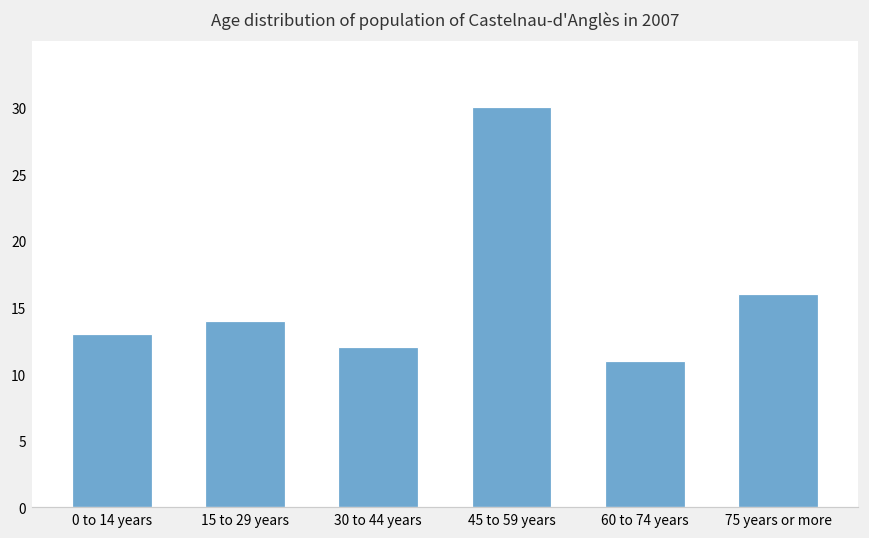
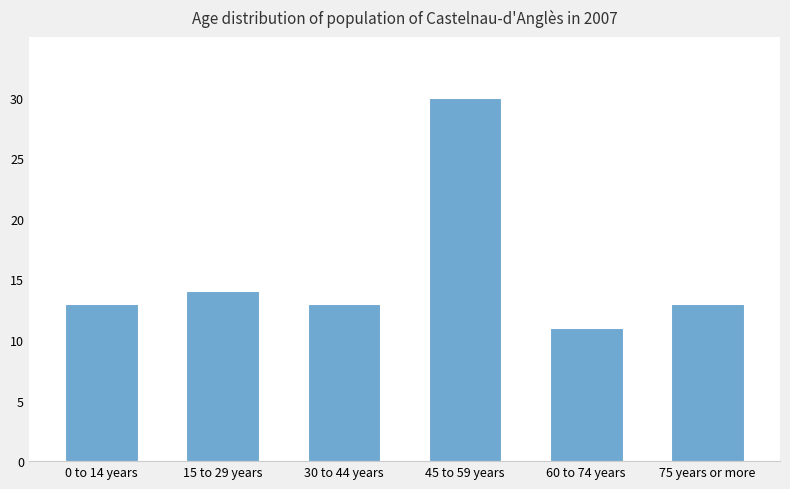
30 to 44 years: 12 -> 13
75 years or more: 16 -> 13
